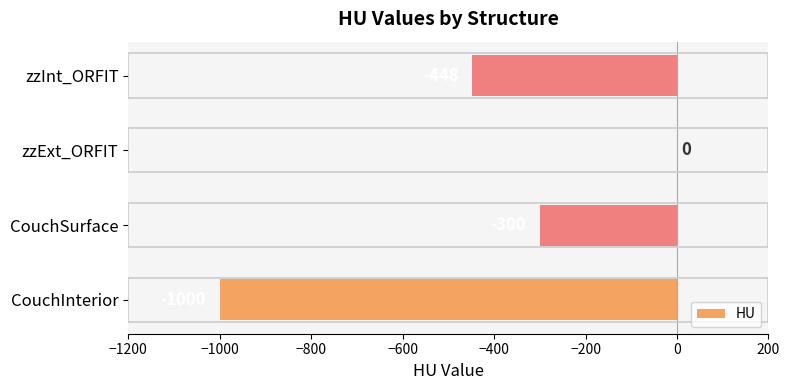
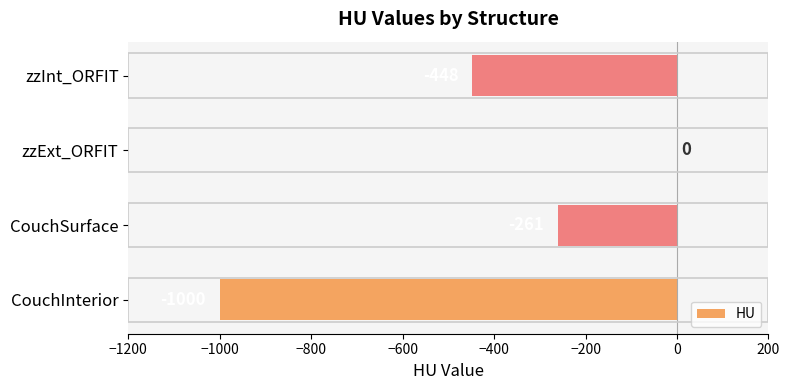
CouchSurface: -300 -> -260
